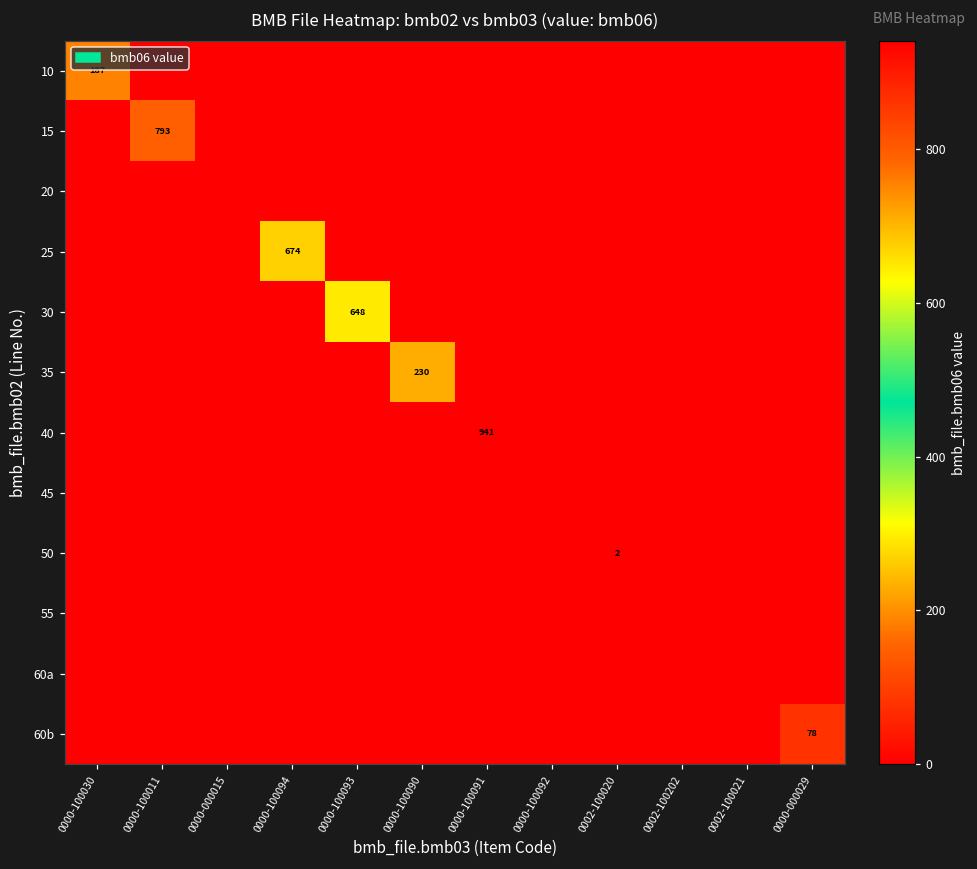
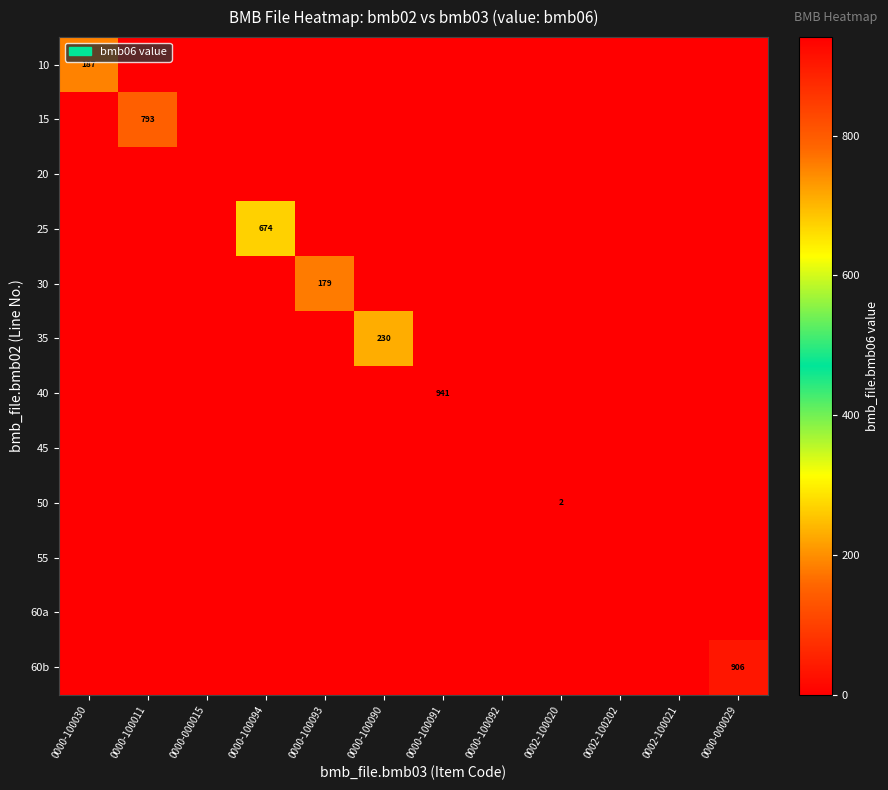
30, 0000-100093: 648 -> 179
60b, 0000-000029: 78 -> 906
